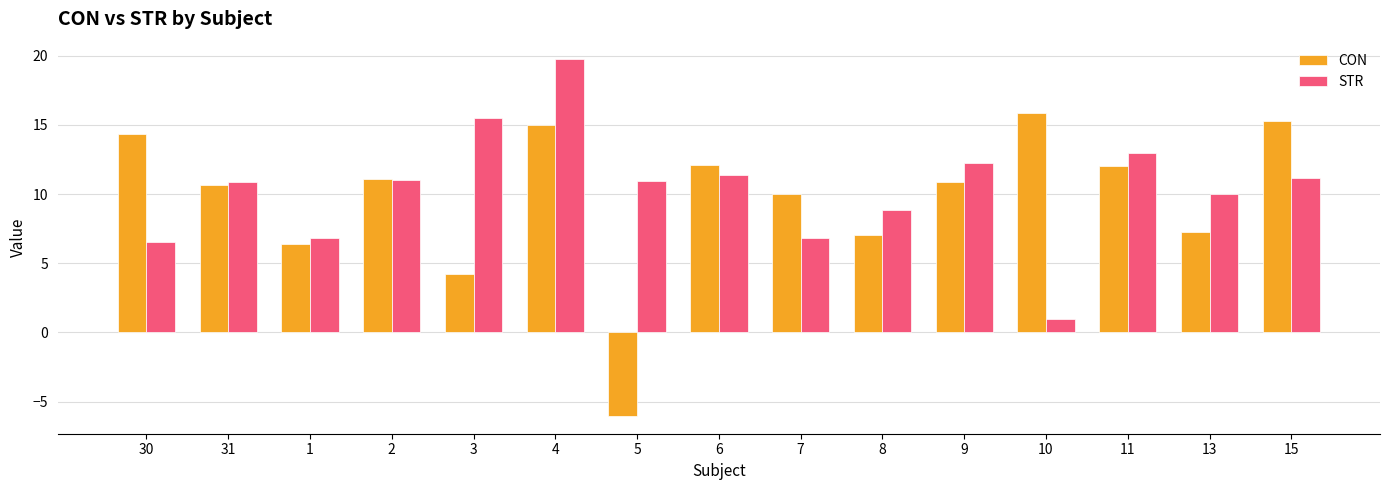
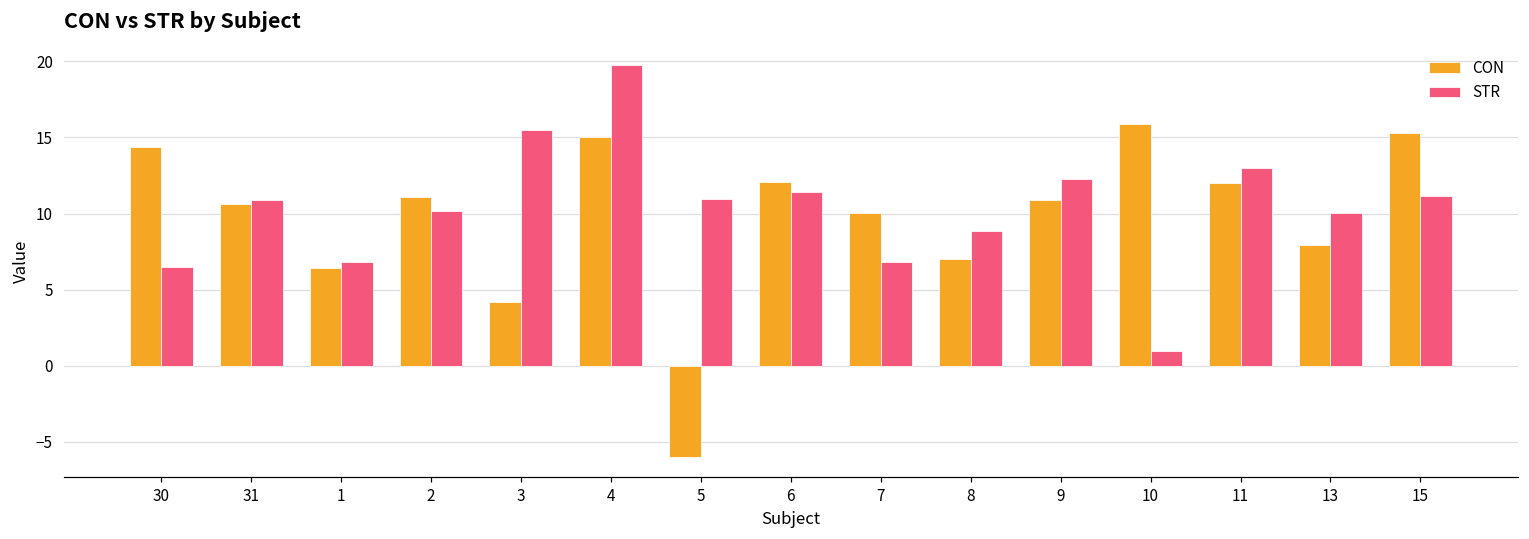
STR, 2: 11.0 -> 10.2
CON, 13: 7.3 -> 7.9
